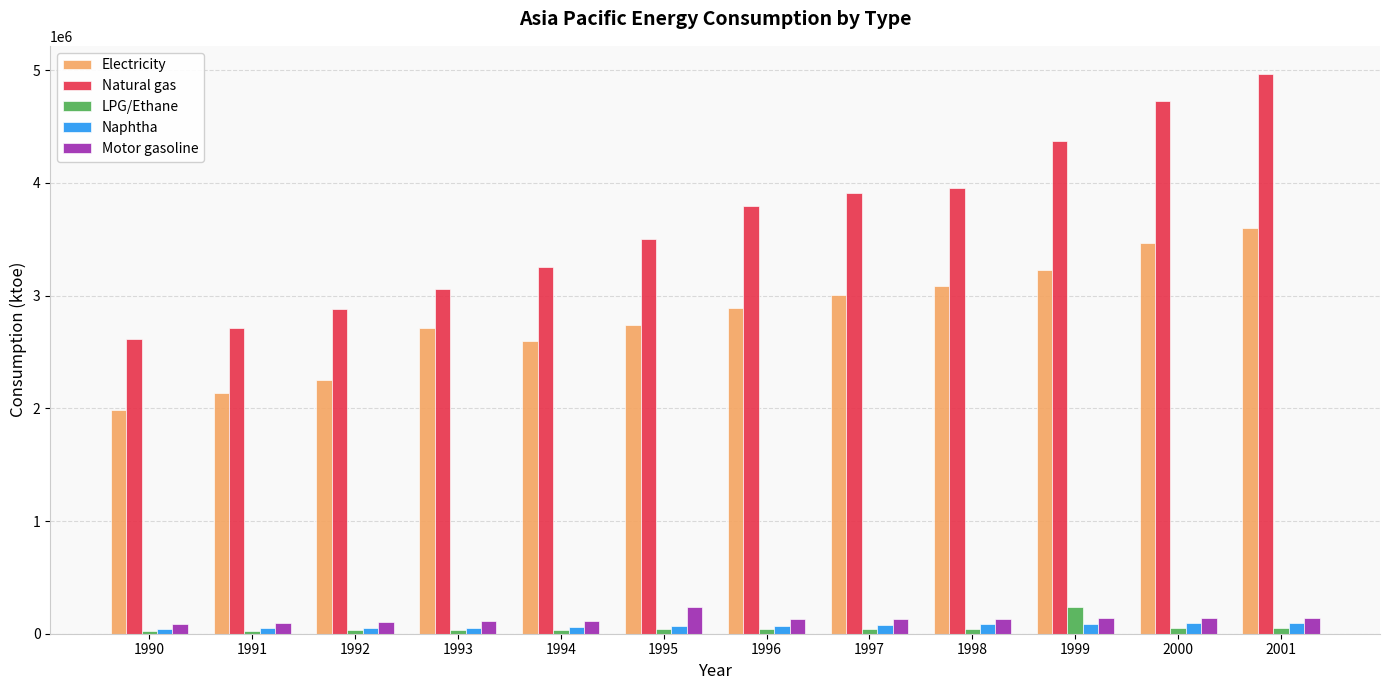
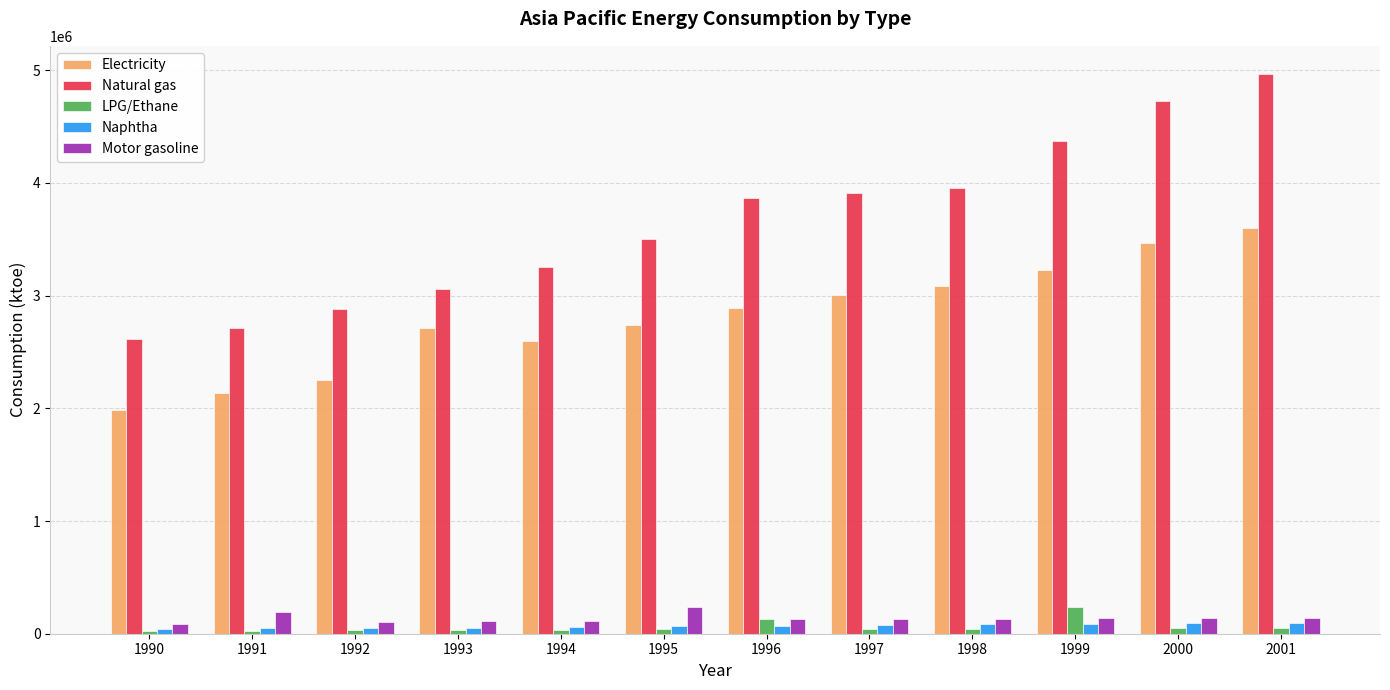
Motor gasoline, 1991: 100000 -> 190000
Natural gas, 1996: 3790000 -> 3870000
LPG/Ethane, 1996: 40000 -> 130000
